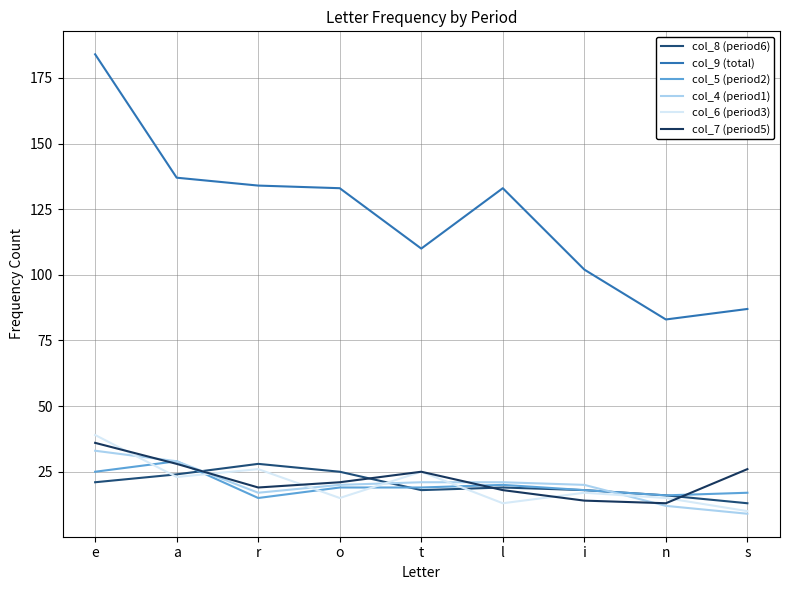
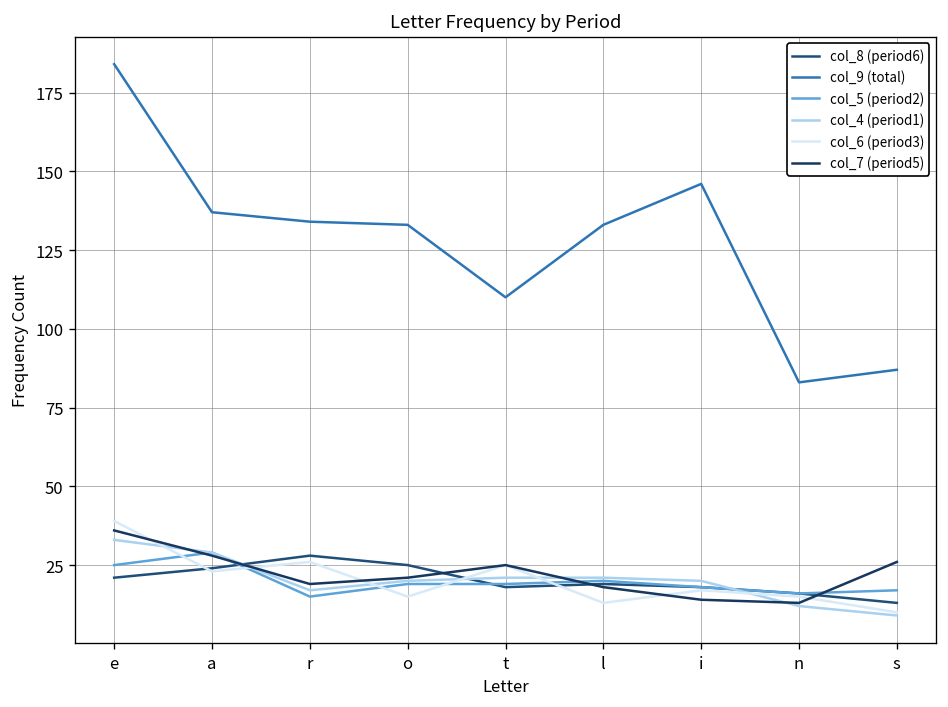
col_9 (total), i: 102 -> 146
